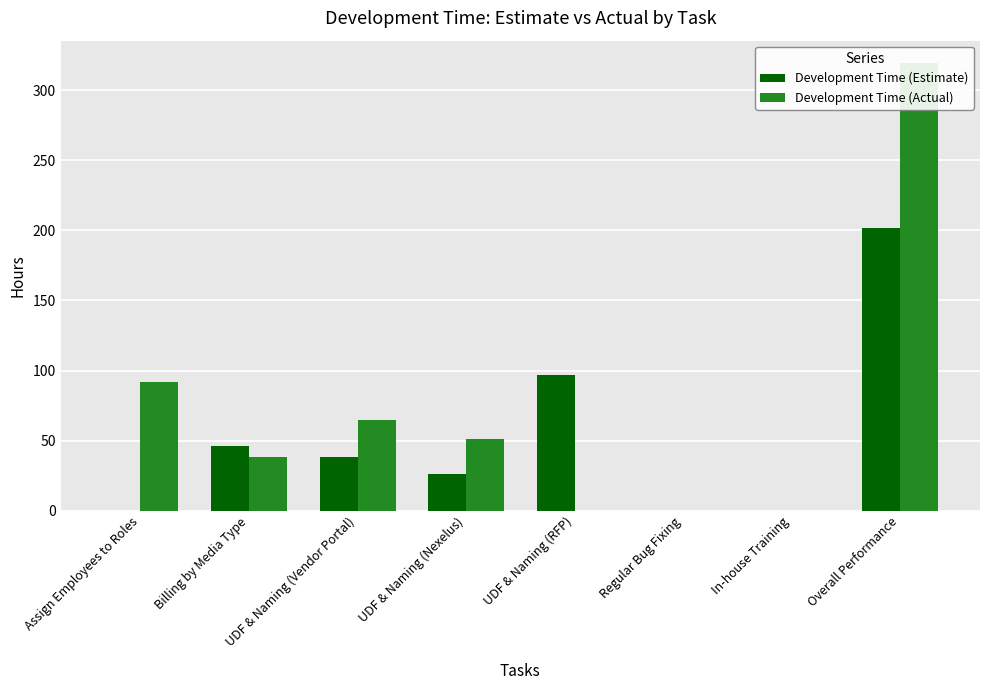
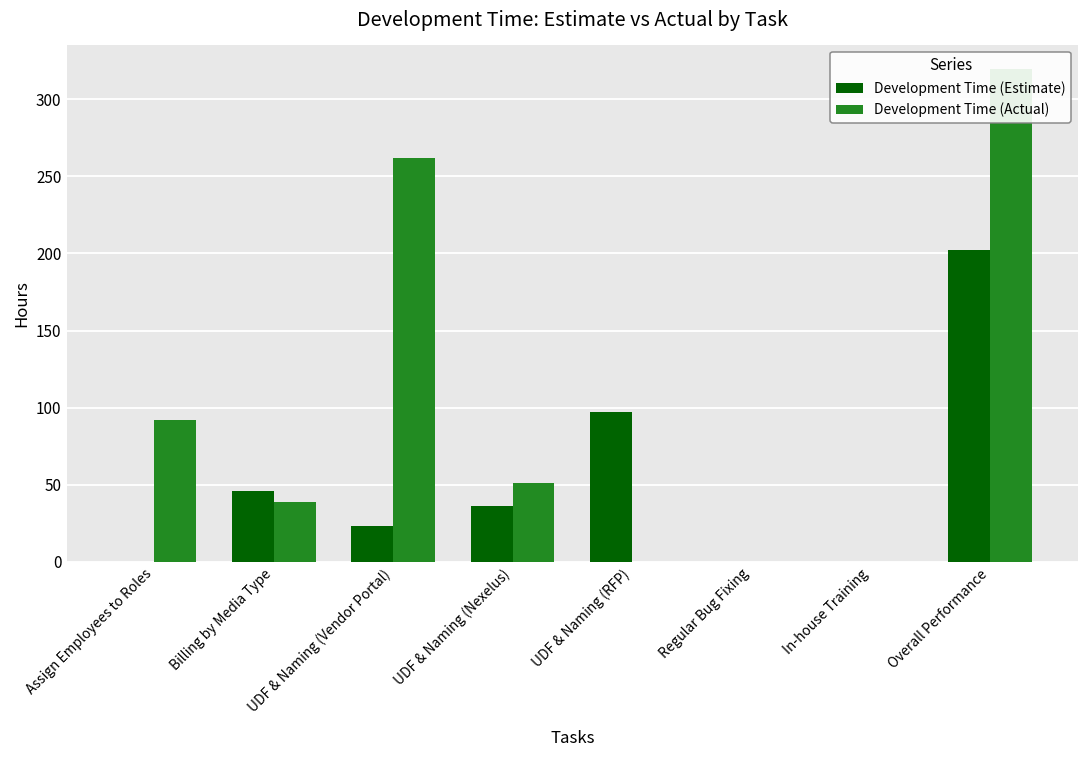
Development Time (Estimate), UDF & Naming (Vendor Portal): 38 -> 23
Development Time (Actual), UDF & Naming (Vendor Portal): 65 -> 262
Development Time (Estimate), UDF & Naming (Nexelus): 26 -> 36
